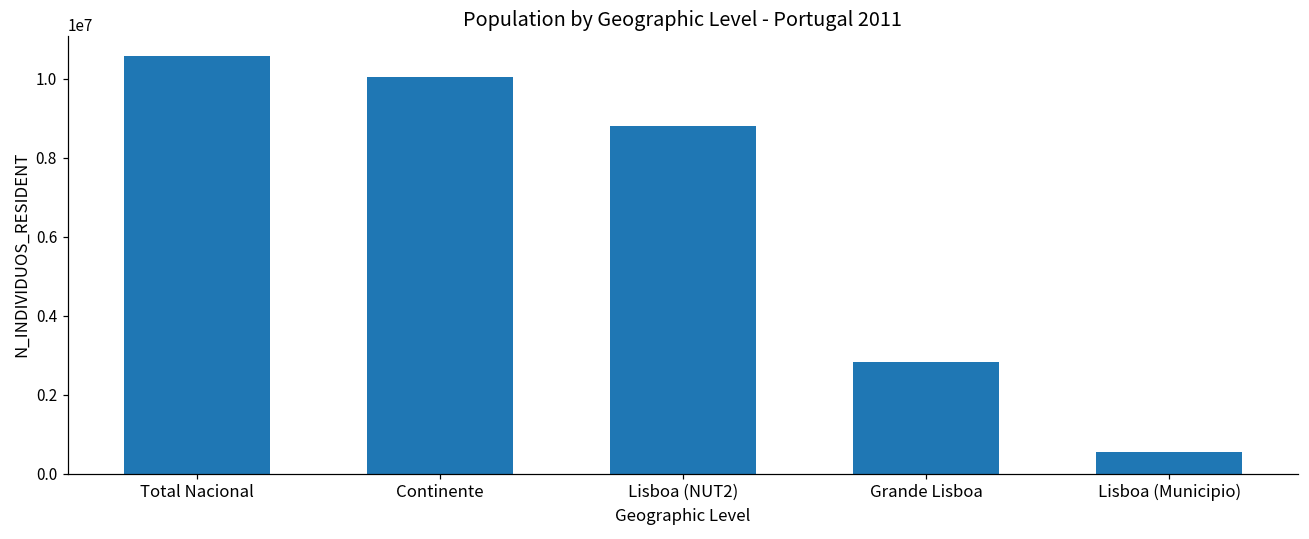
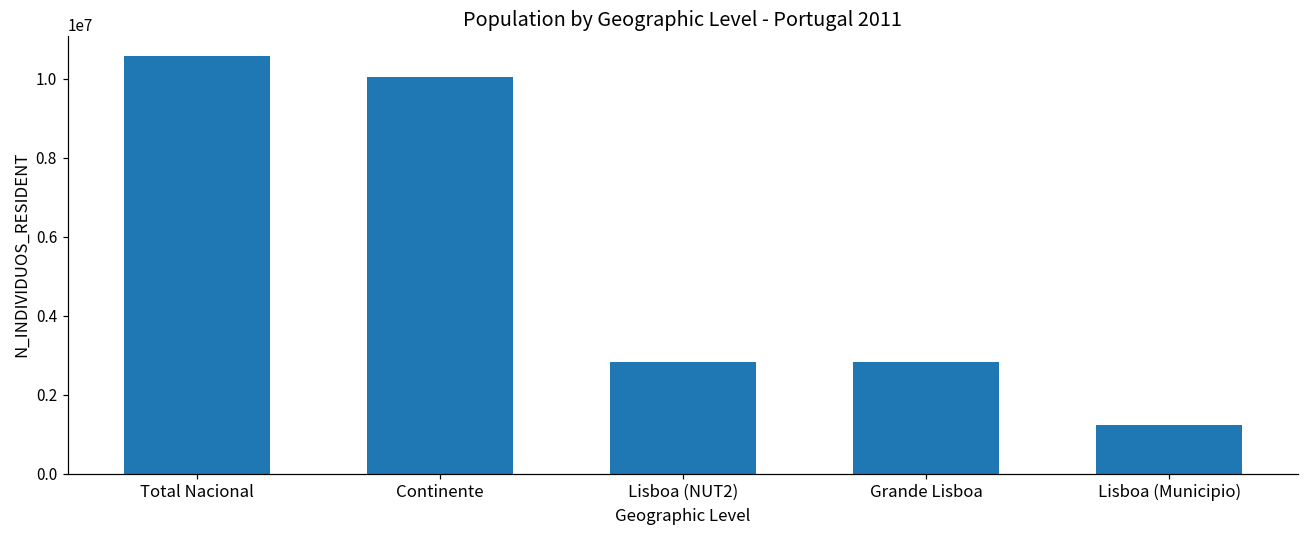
Lisboa (NUT2): 8800000 -> 2800000
Lisboa (Municipio): 500000 -> 1200000
